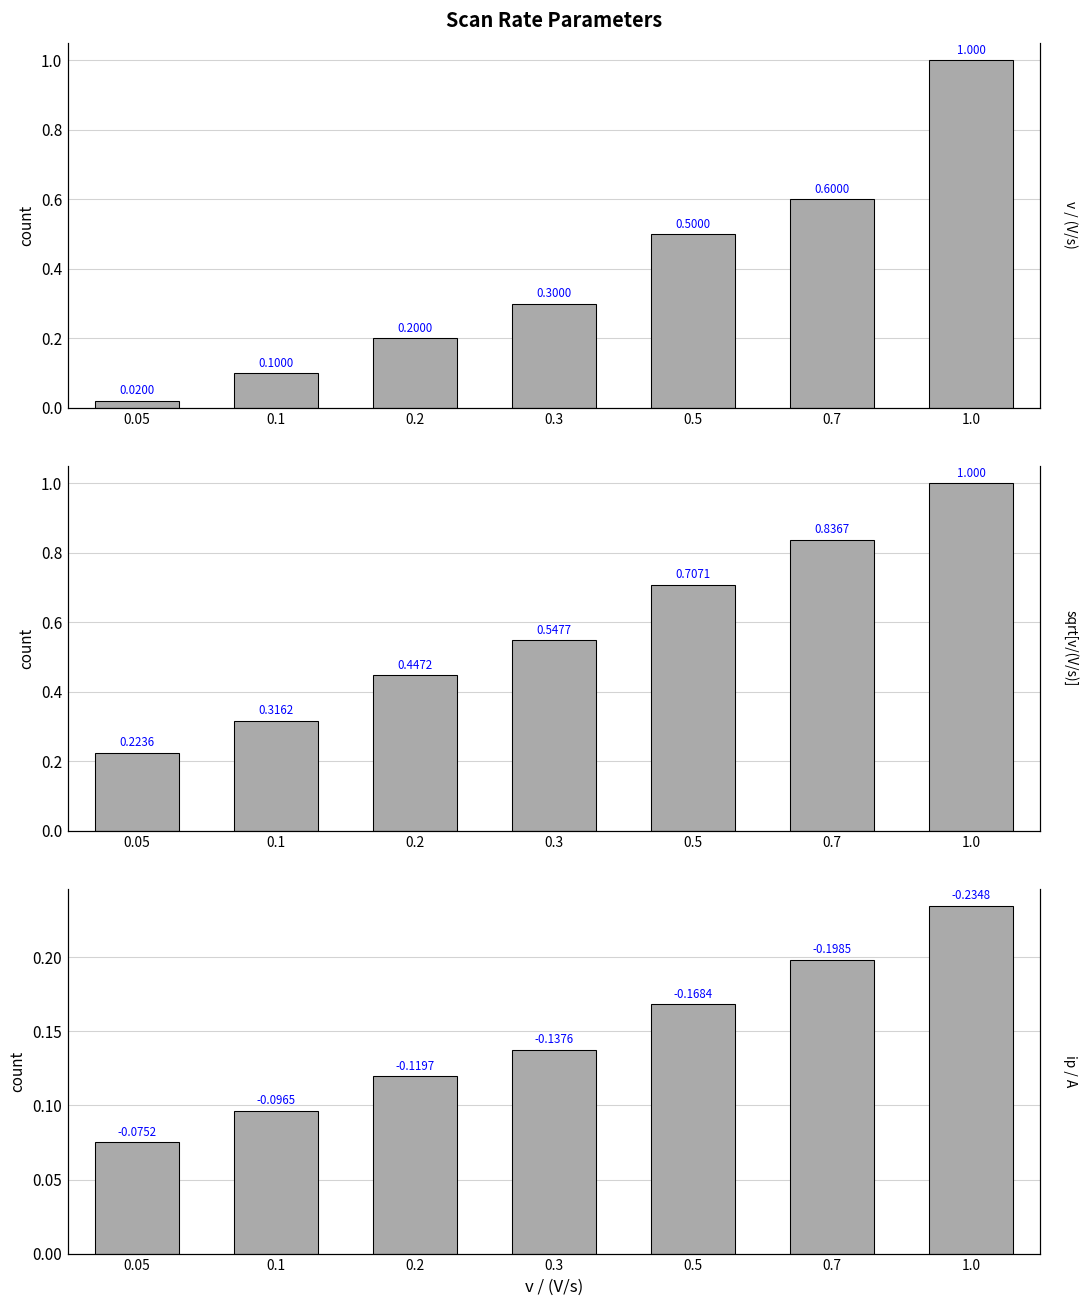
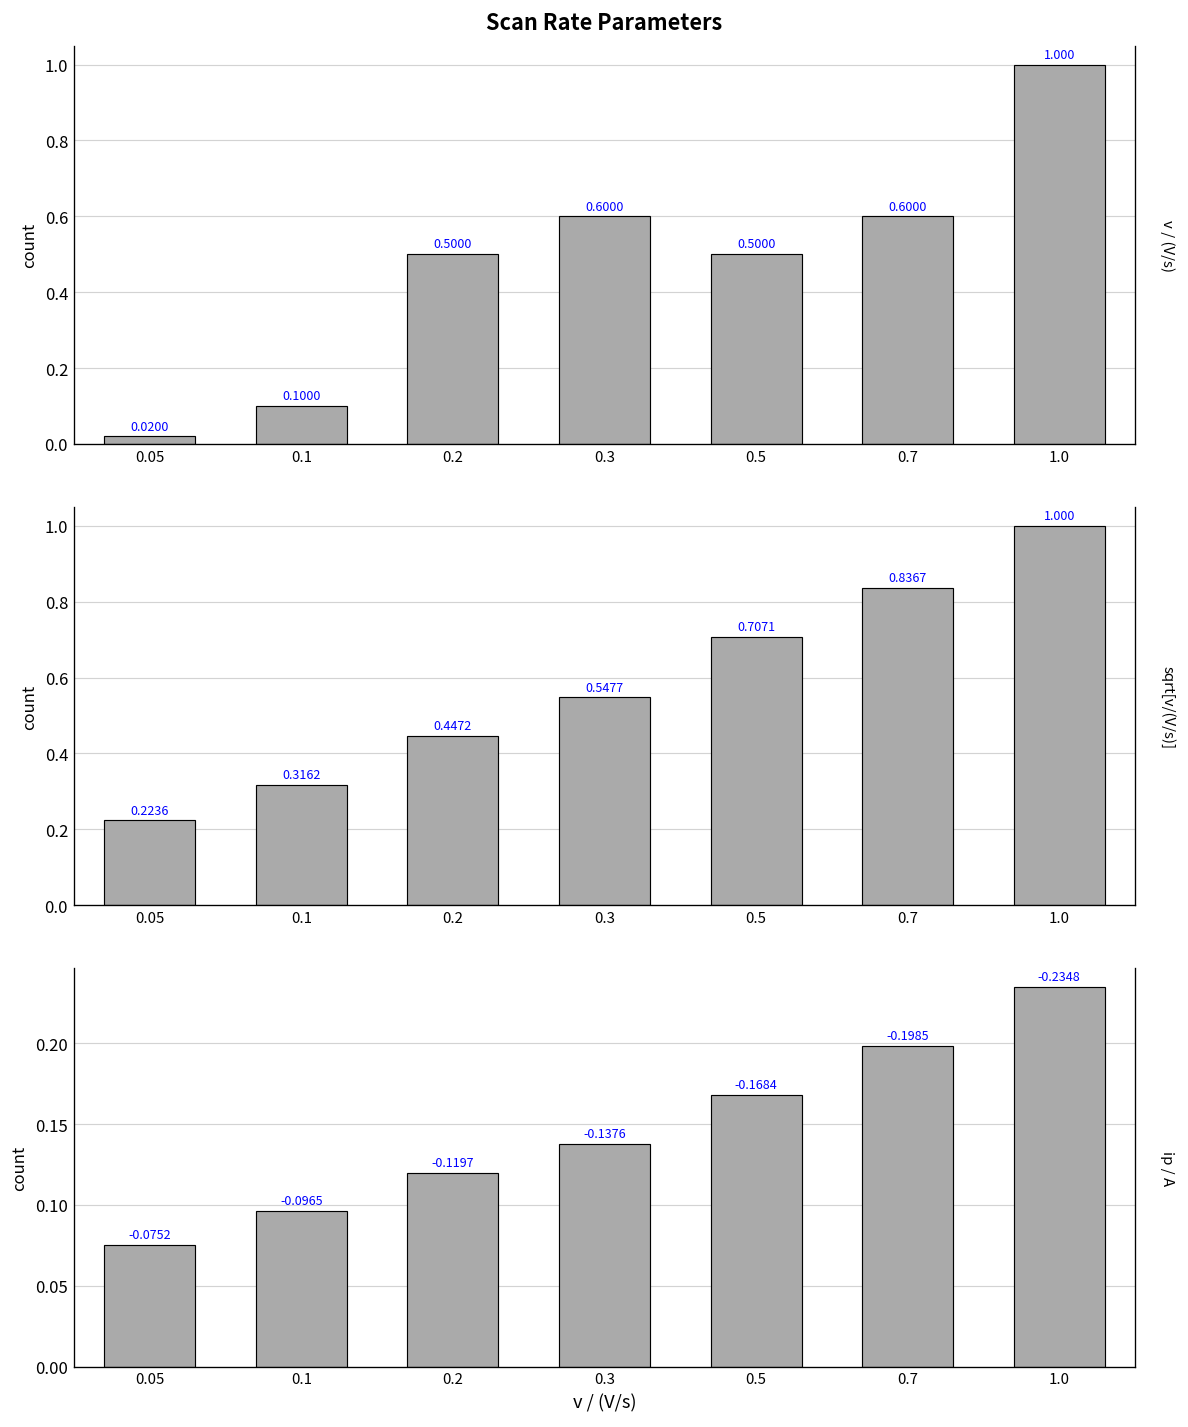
Scan Rate Parameters, 0.2: 0.2000 -> 0.5000
Scan Rate Parameters, 0.3: 0.3000 -> 0.6000
